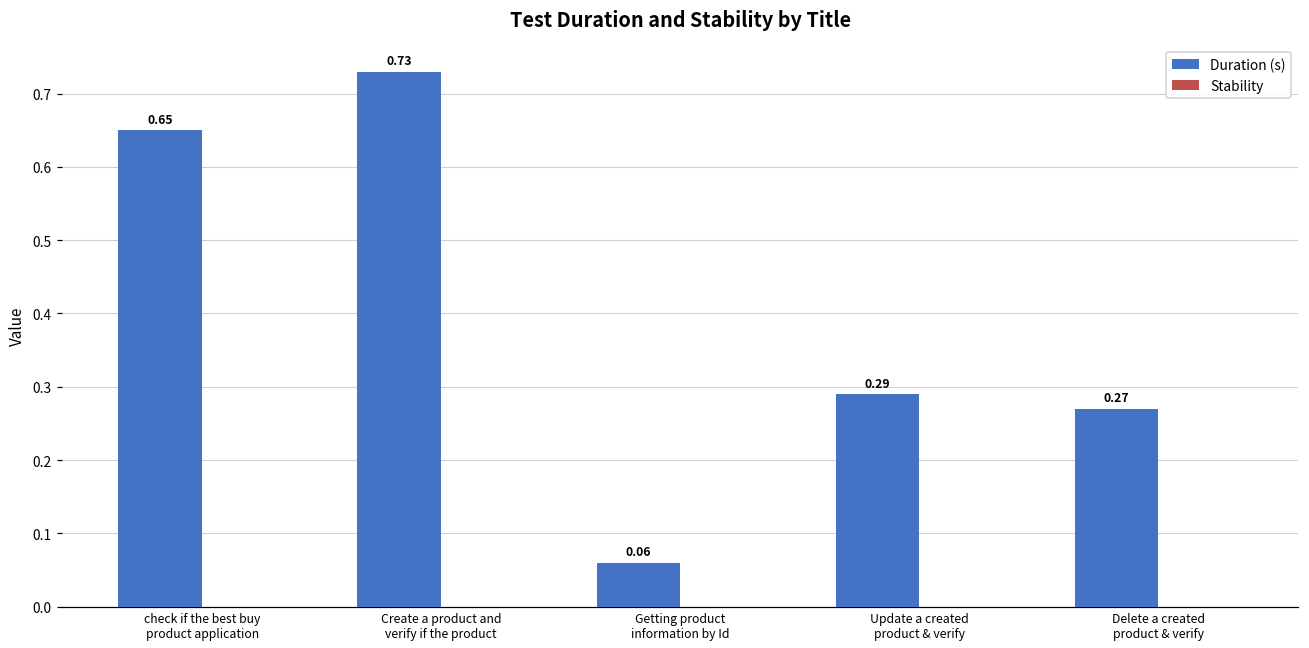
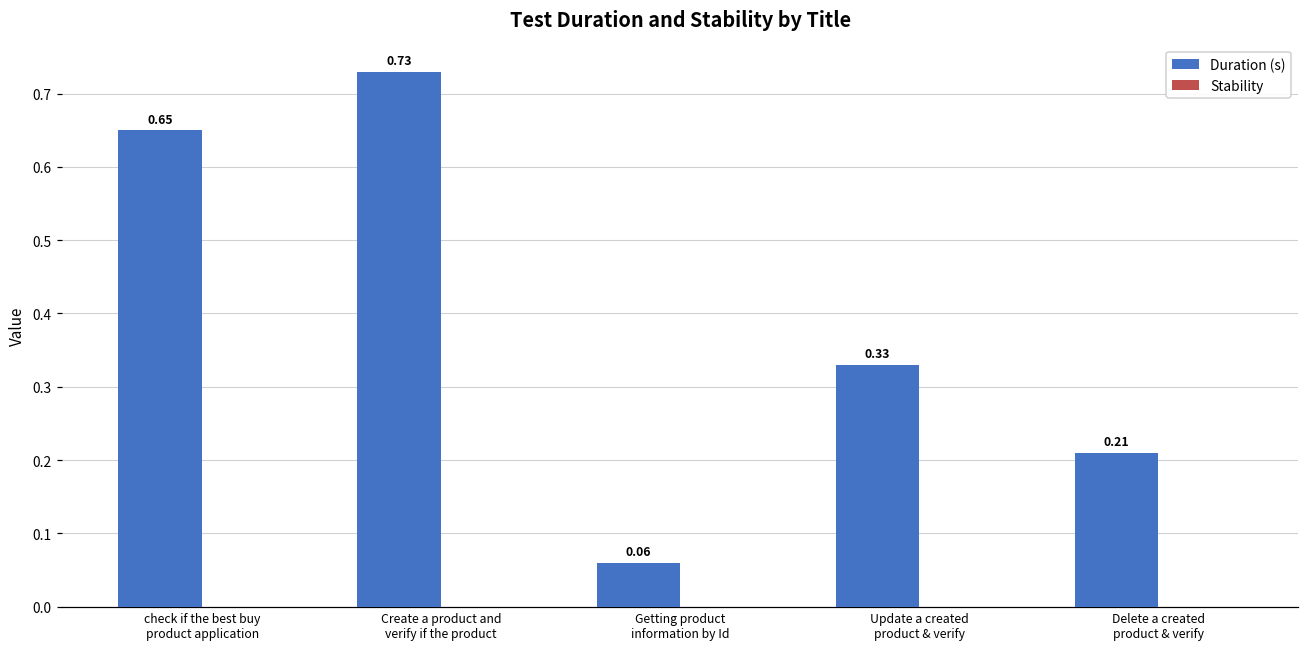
Duration (s), Update a created product & verify: 0.29 -> 0.33
Duration (s), Delete a created product & verify: 0.27 -> 0.21
